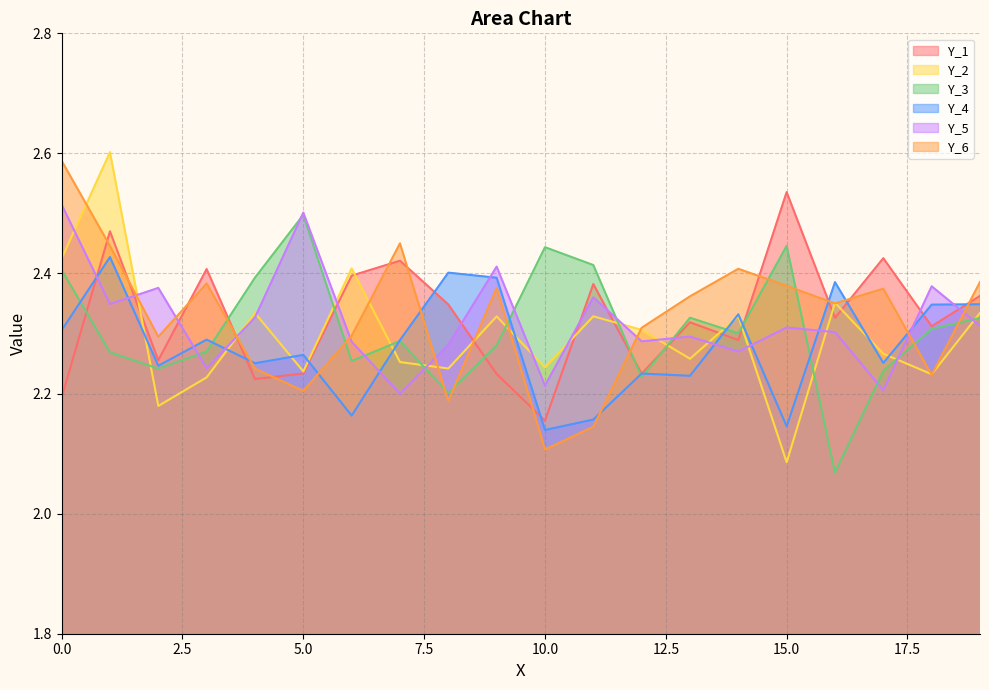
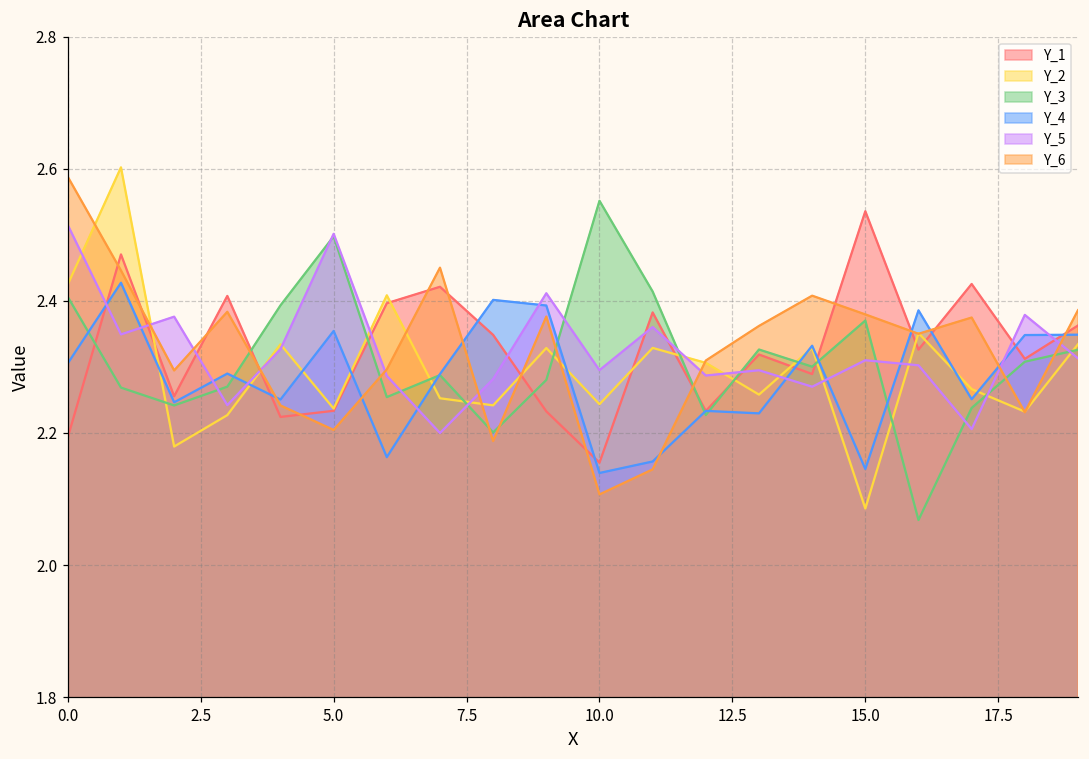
Y_4, 5.0: 2.26 -> 2.35
Y_3, 10.0: 2.44 -> 2.55
Y_5, 10.0: 2.21 -> 2.30
Y_3, 15.0: 2.45 -> 2.37
